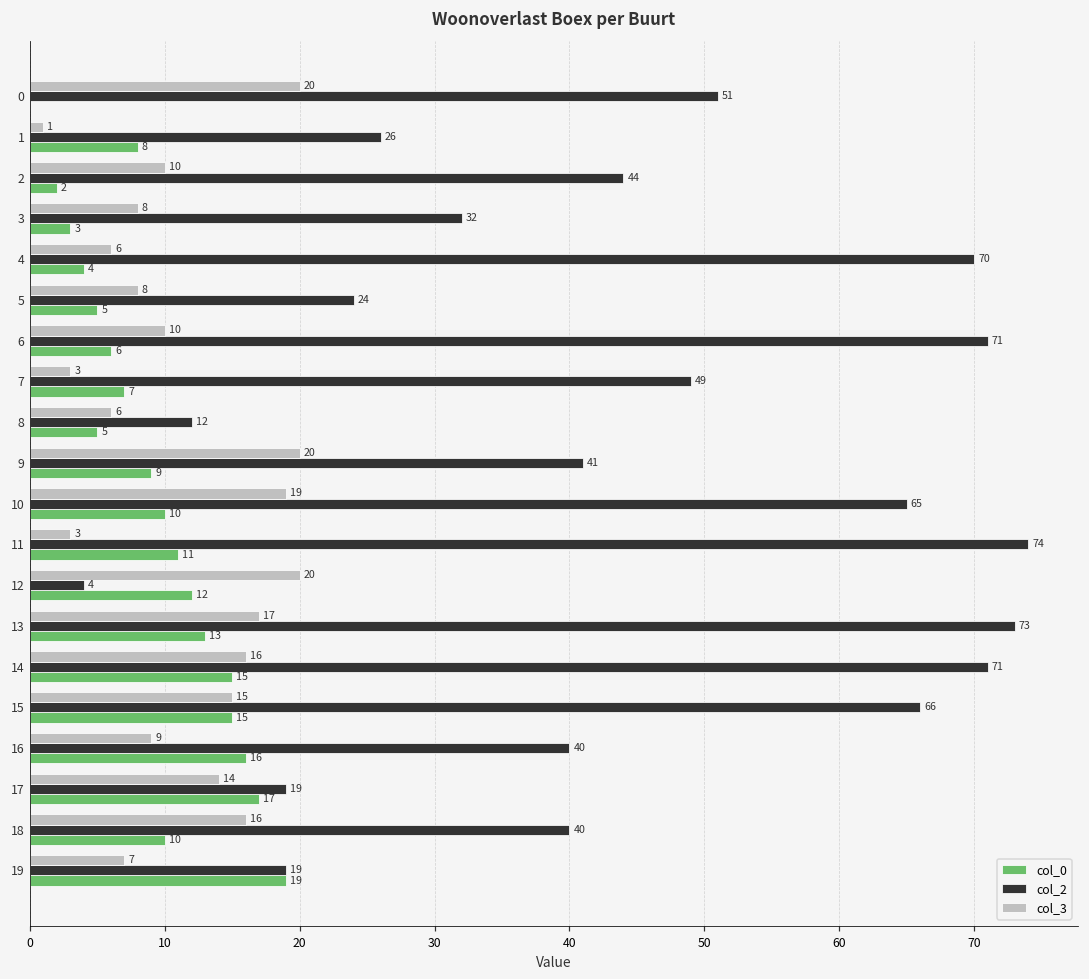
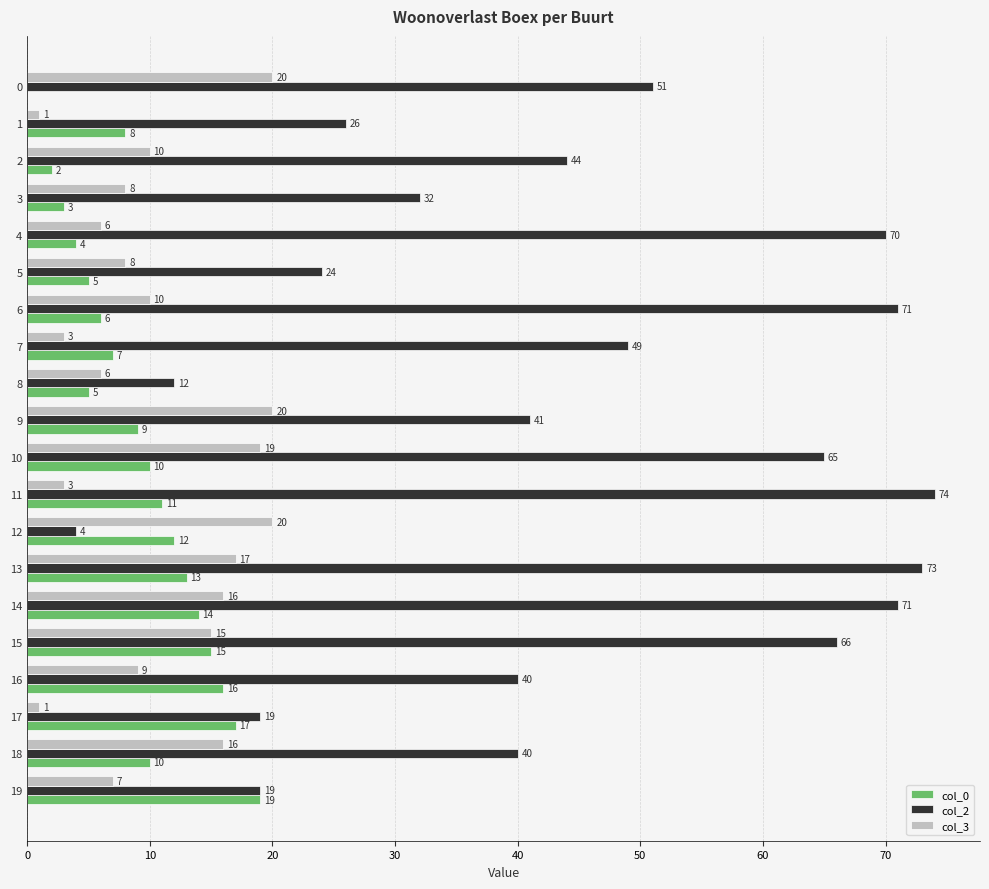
col_0, 14: 15 -> 14
col_3, 17: 14 -> 1
